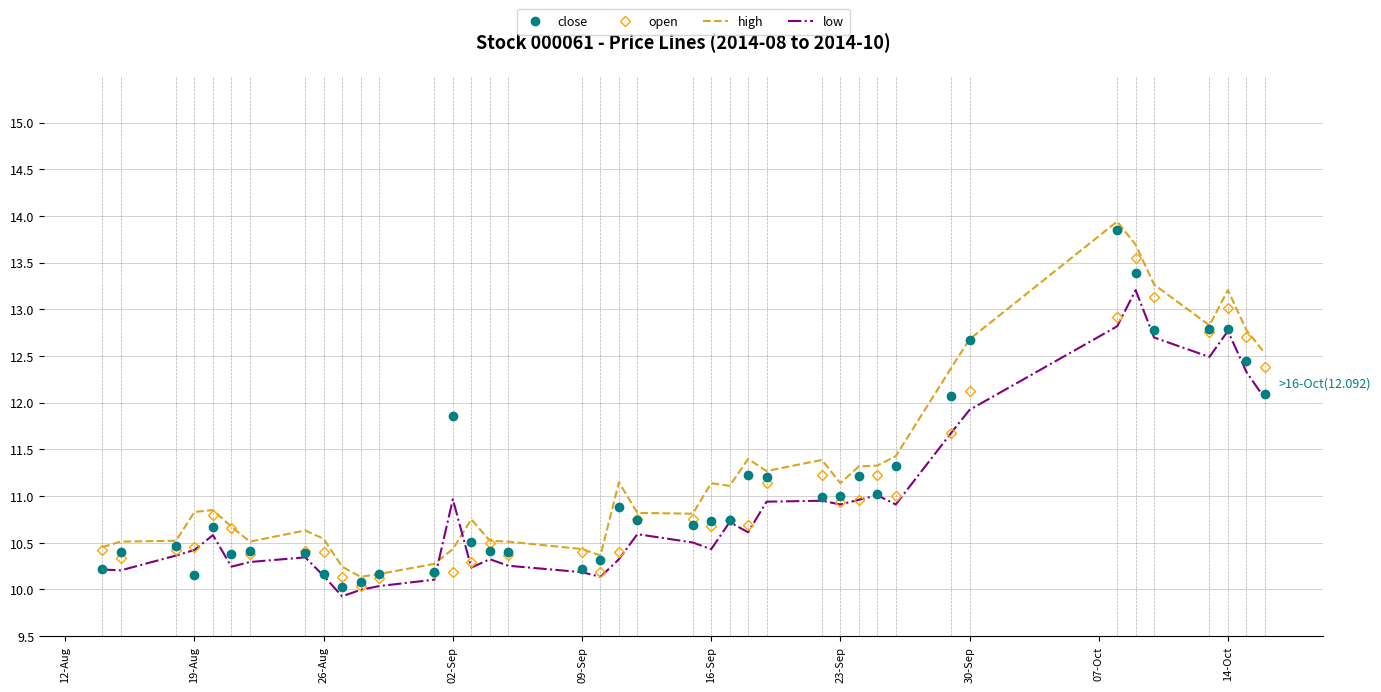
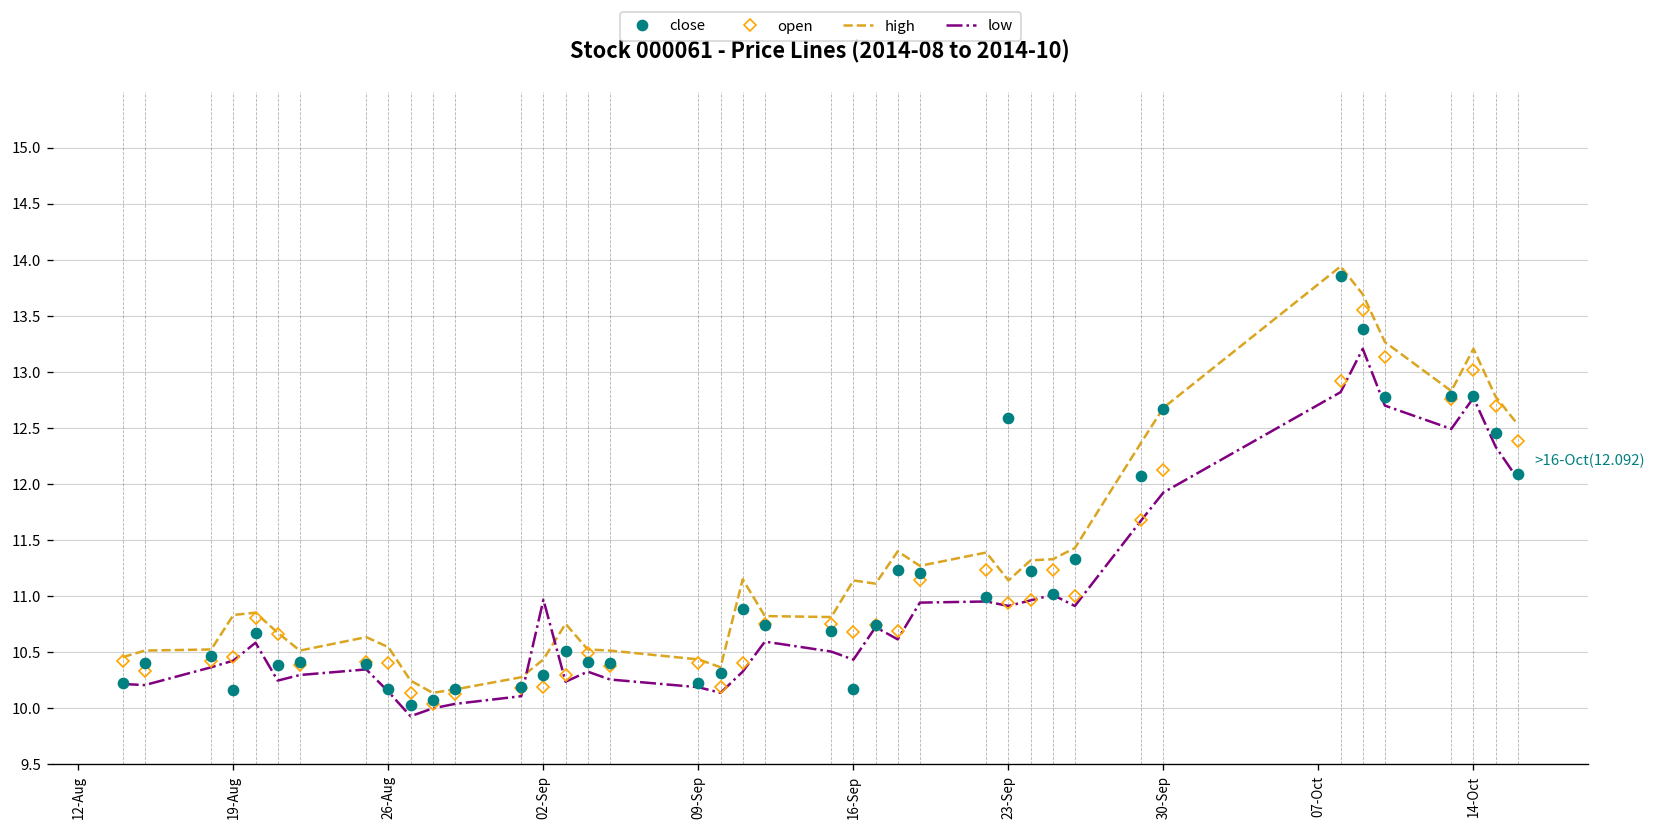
close, 02-Sep: 11.9 -> 10.3
close, 16-Sep: 10.7 -> 10.2
close, 23-Sep: 11.0 -> 12.6
